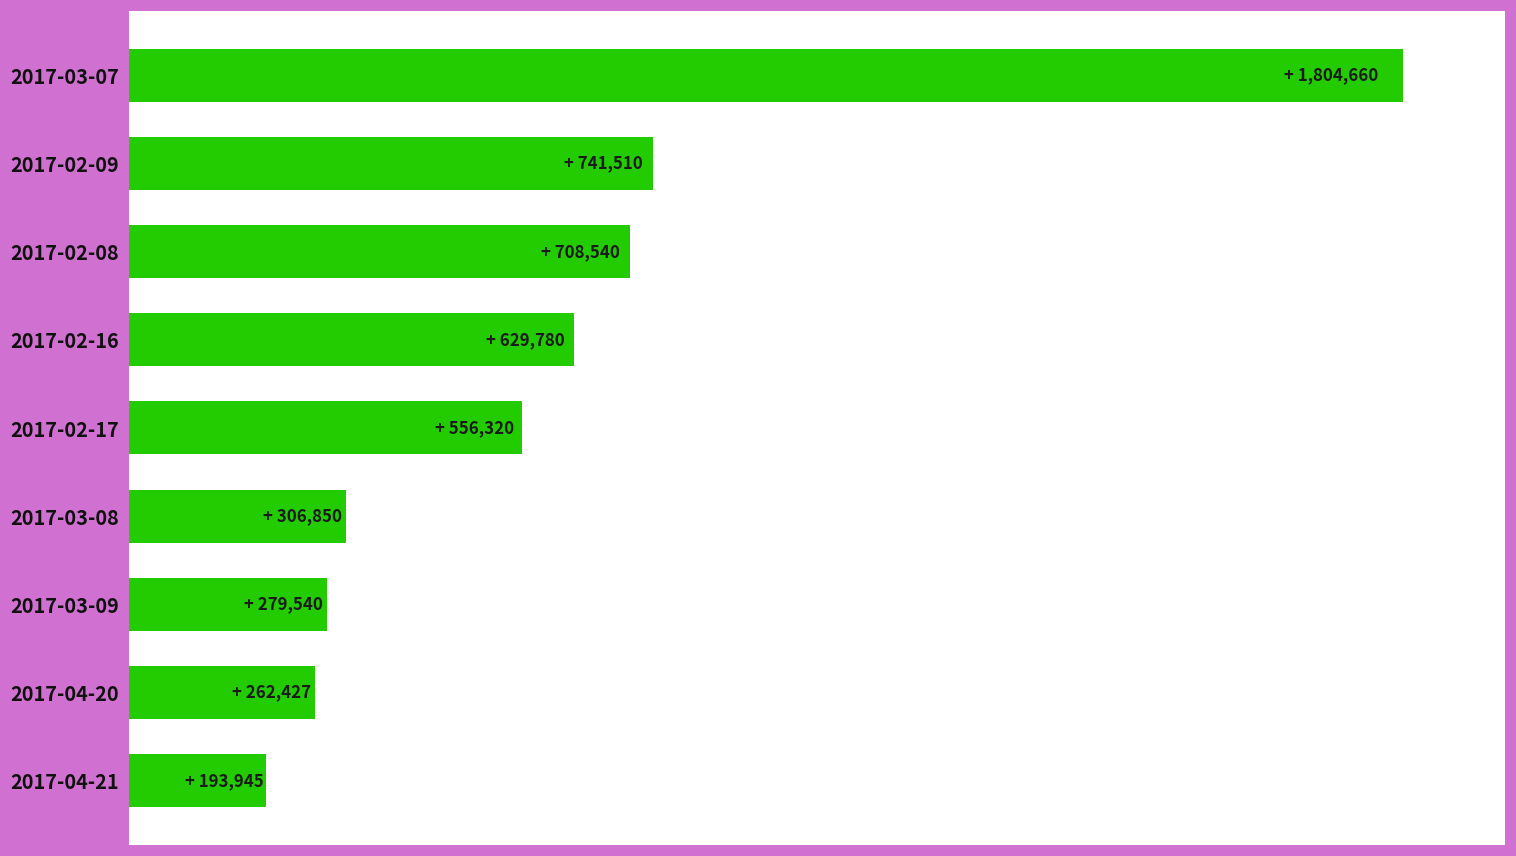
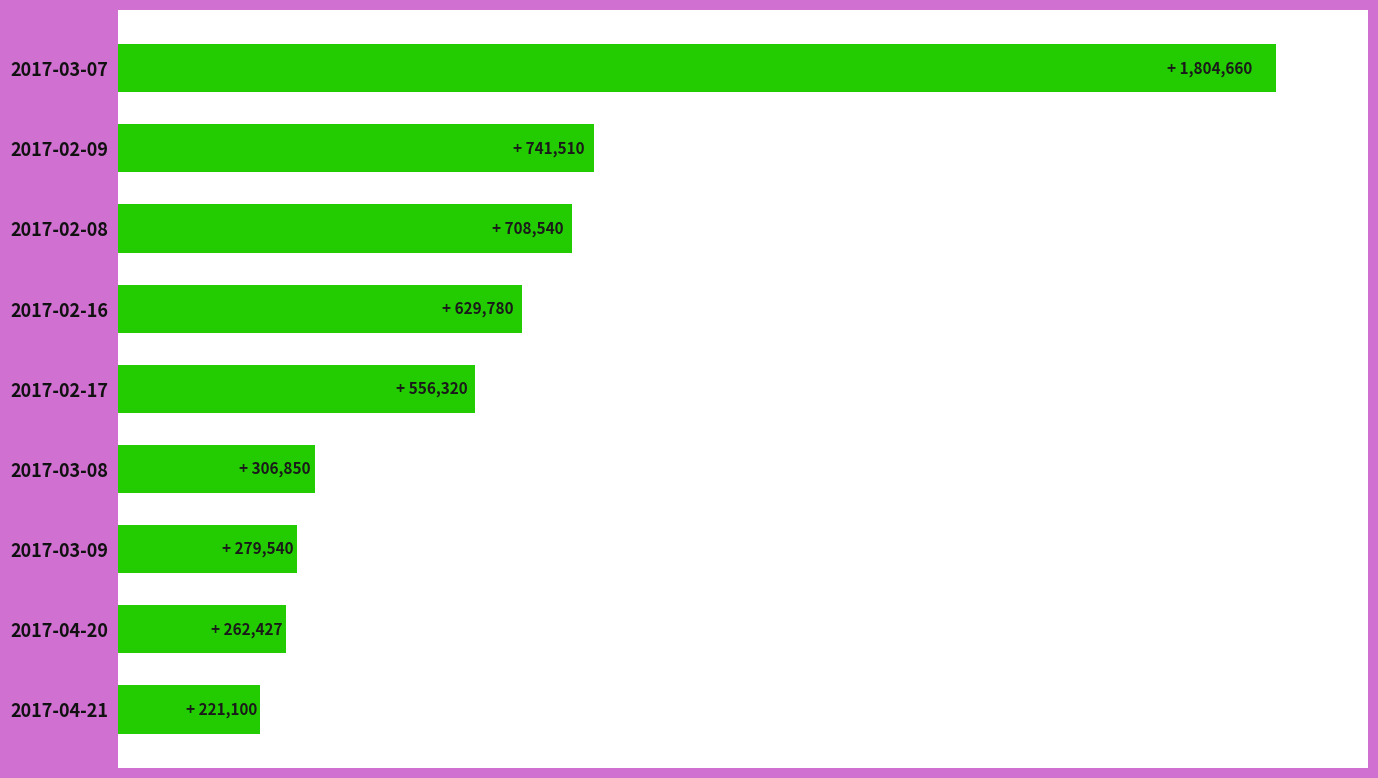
2017-04-21: 193,945 -> 221,100
